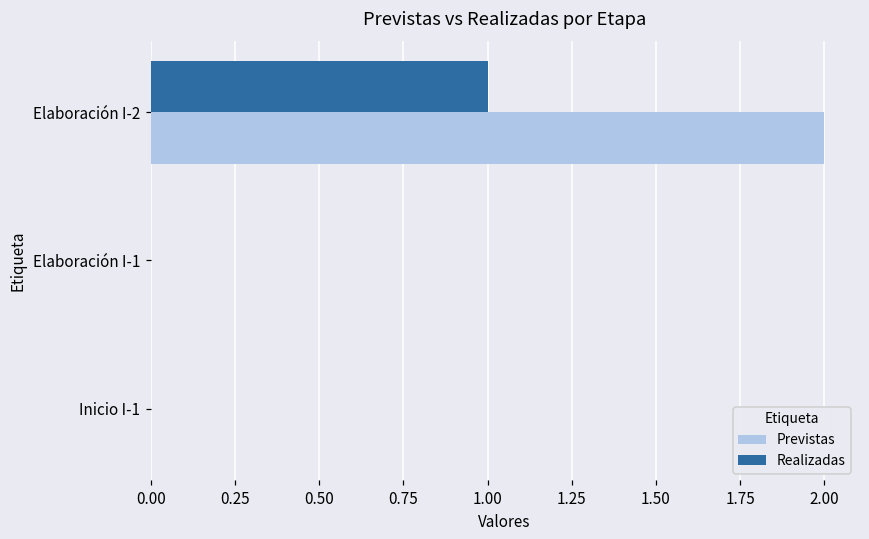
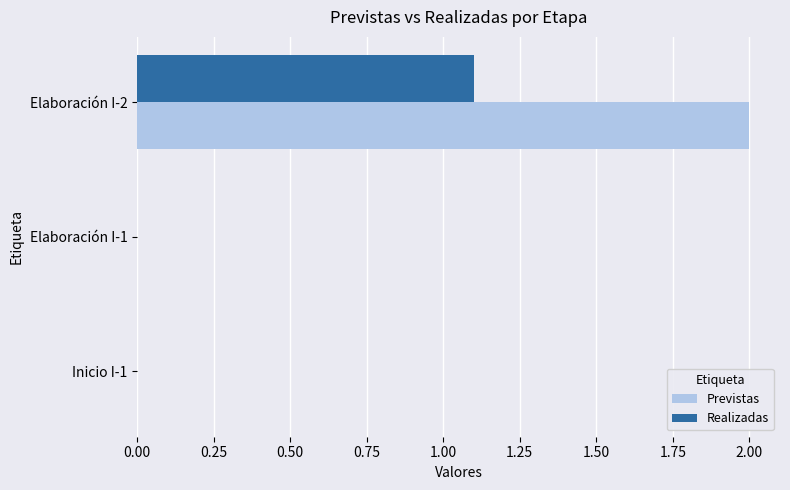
Realizadas, Elaboración I-2: 1.0 -> 1.1
